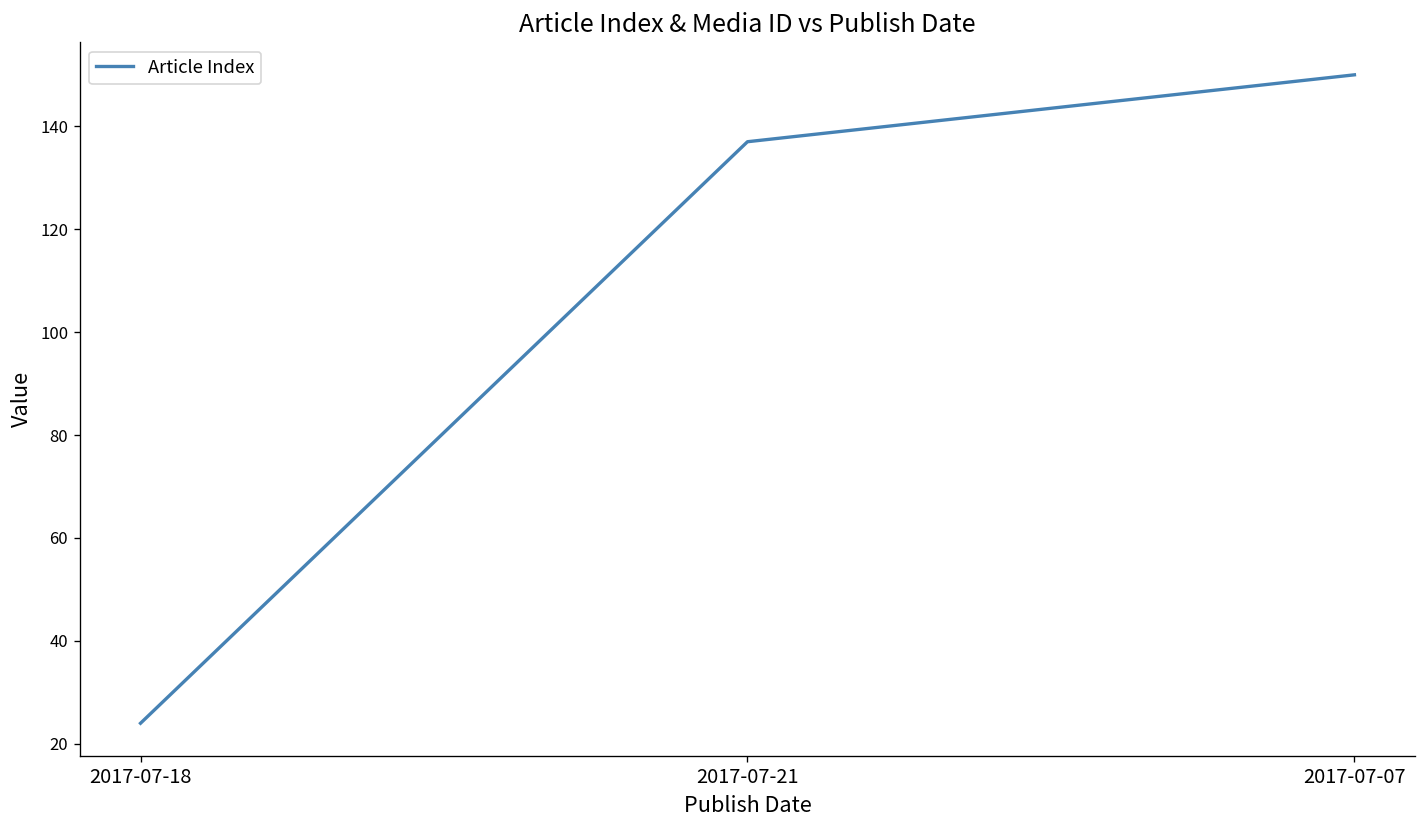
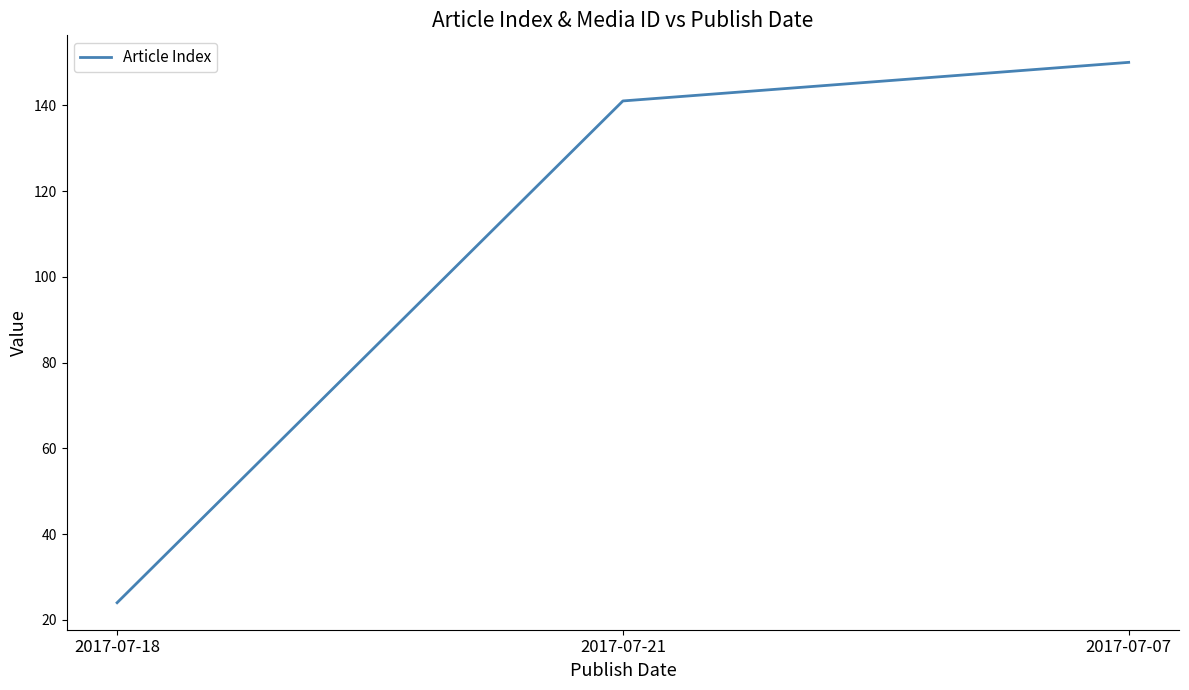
2017-07-21: 137 -> 141
